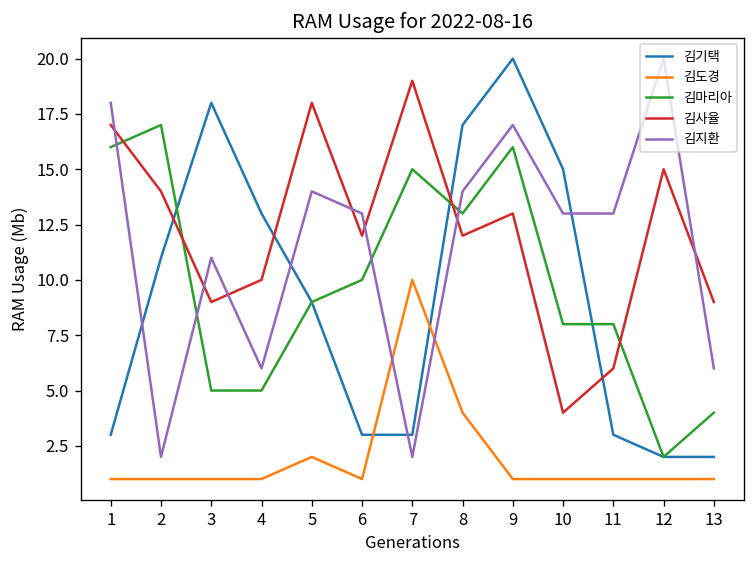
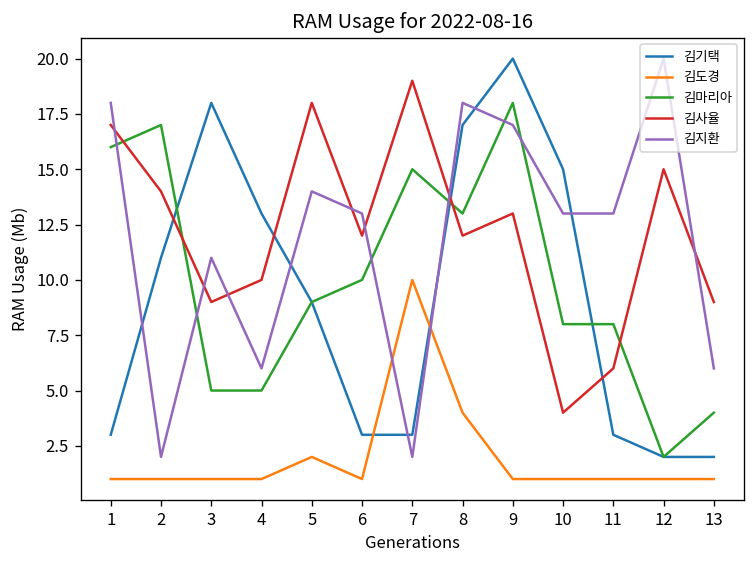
김지환, 8: 14 -> 18
김마리아, 9: 16 -> 18
